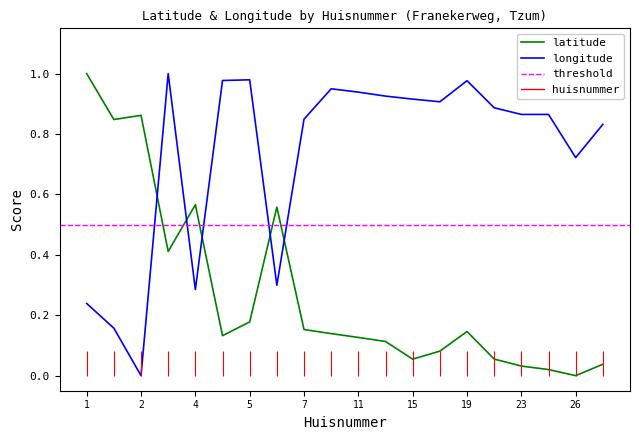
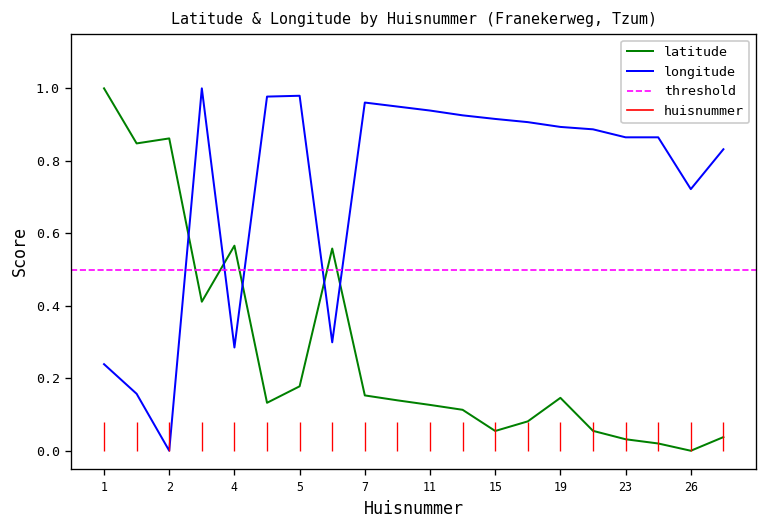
longitude, 7: 0.85 -> 0.96
longitude, 19: 0.98 -> 0.89
